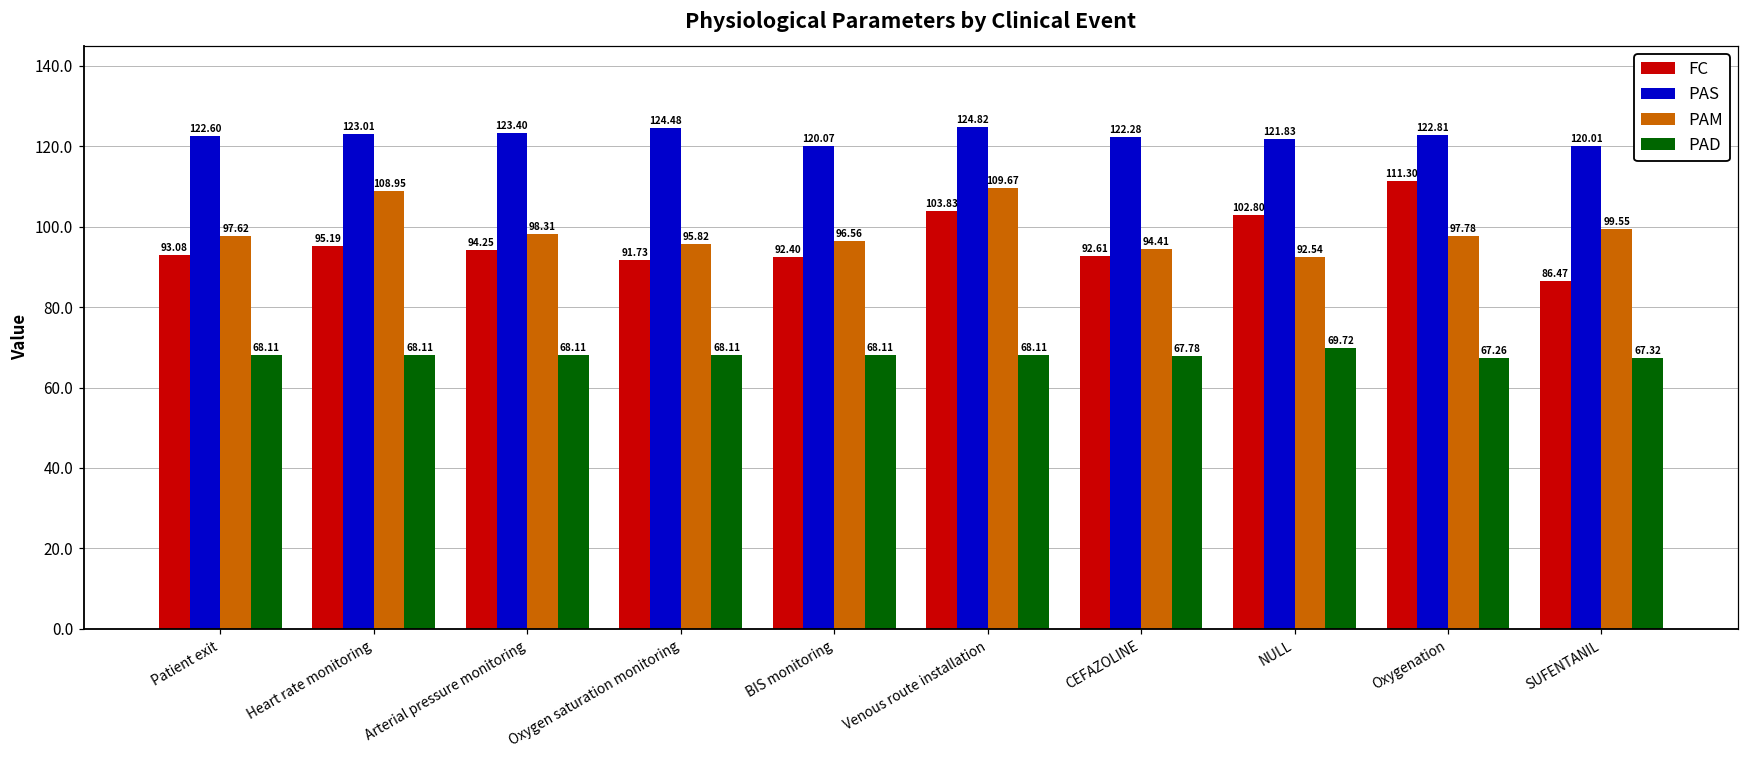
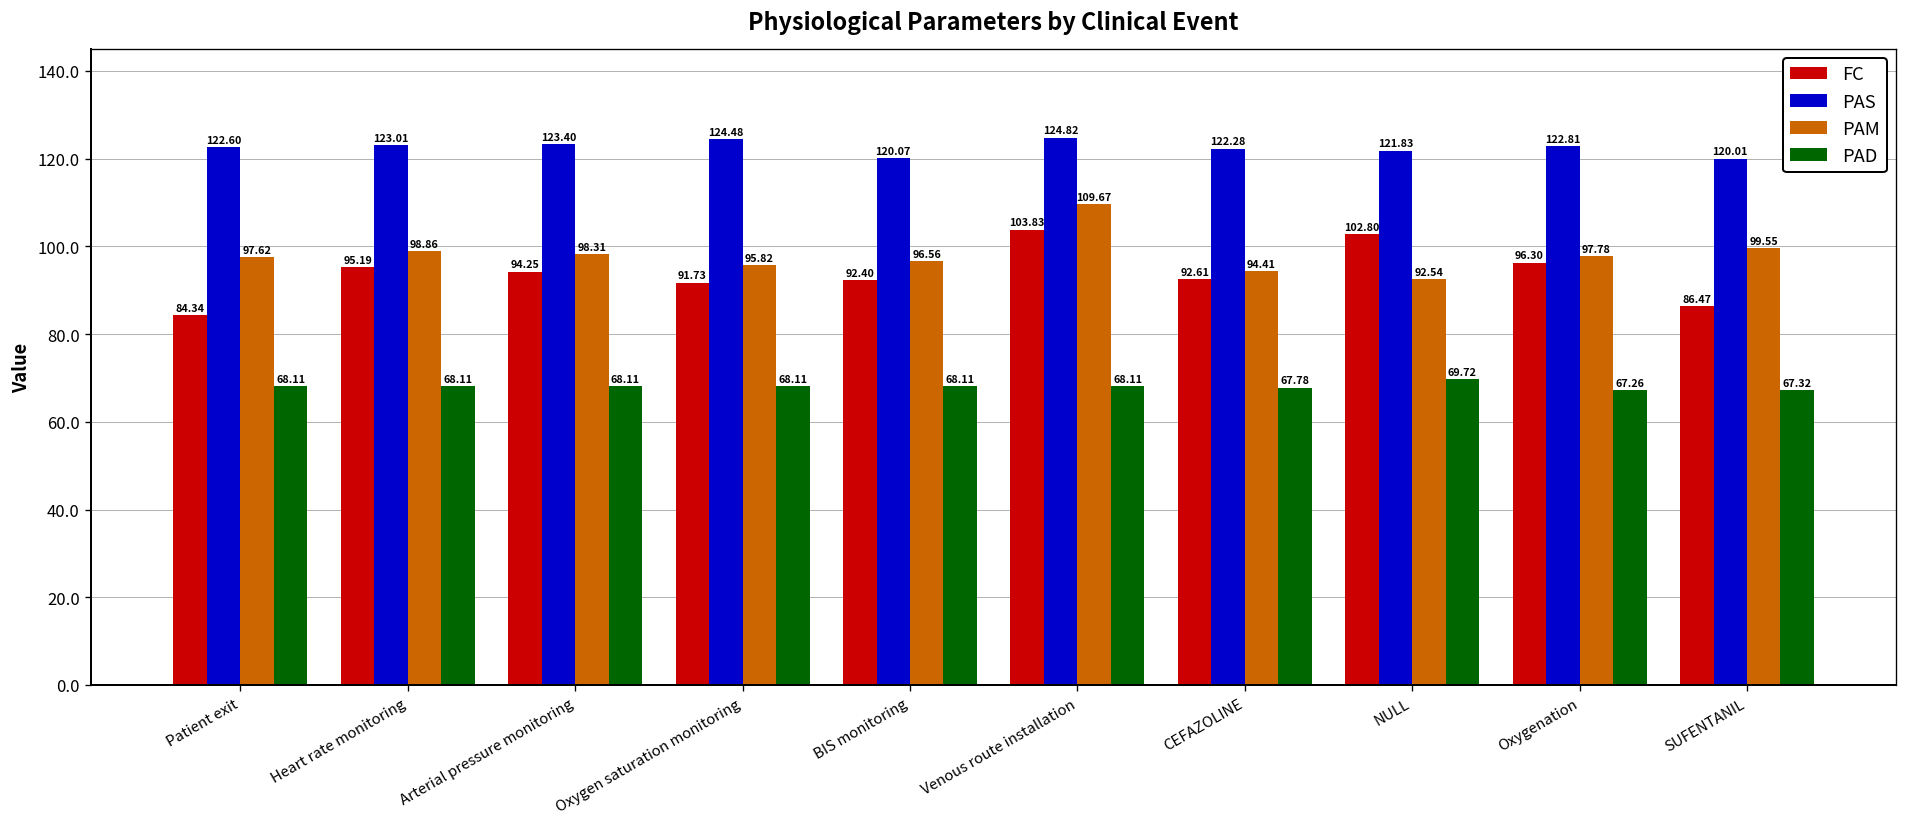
FC, Patient exit: 93.08 -> 84.34
PAM, Heart rate monitoring: 108.95 -> 98.86
FC, Oxygenation: 111.30 -> 96.30
